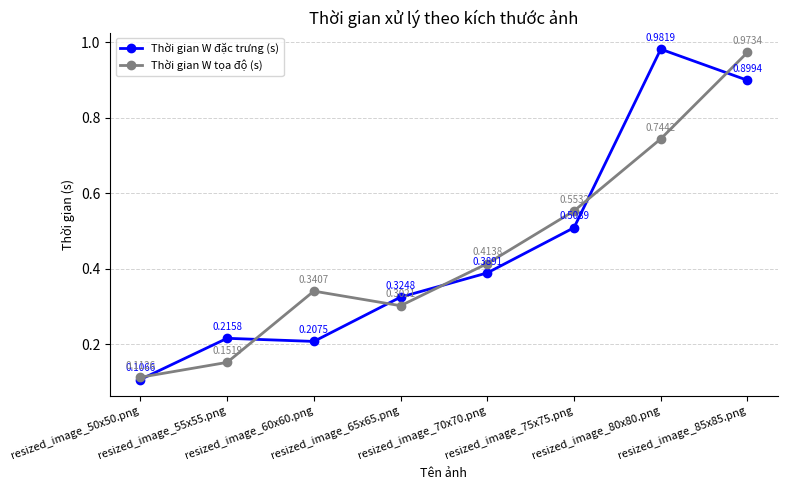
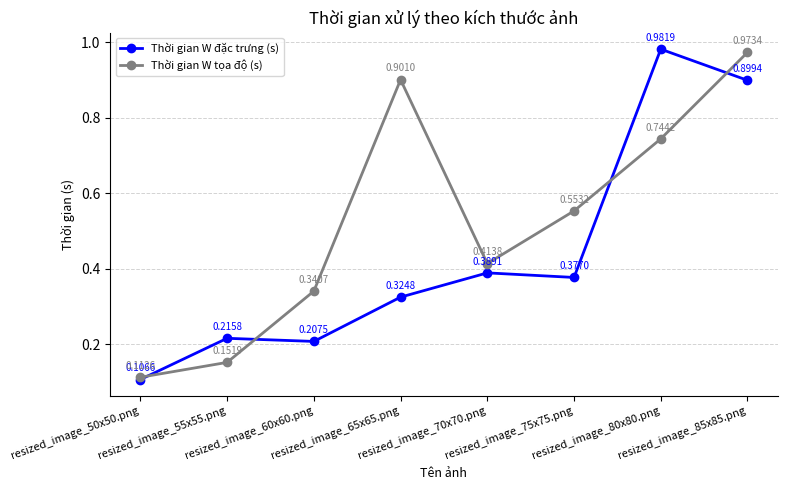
Thời gian W tọa độ (s), resized_image_65x65.png: 0.3021 -> 0.9010
Thời gian W đặc trưng (s), resized_image_75x75.png: 0.5089 -> 0.3770
